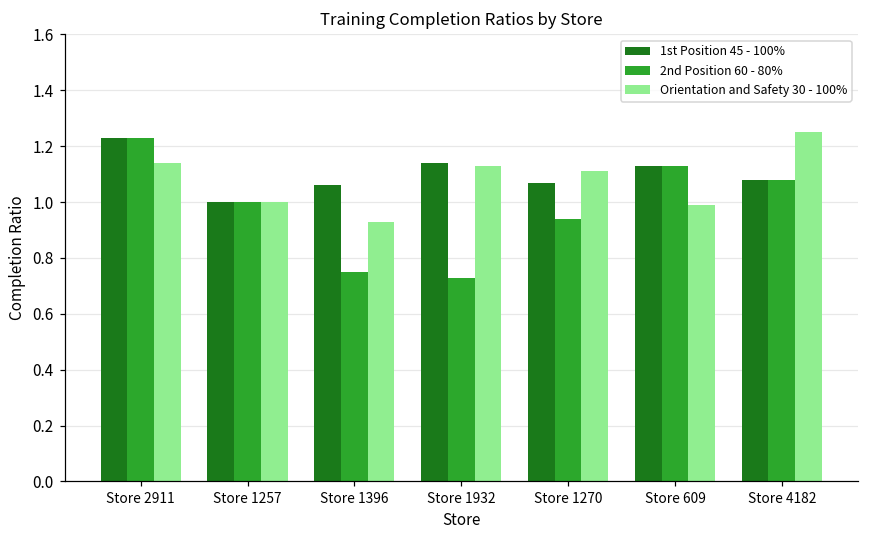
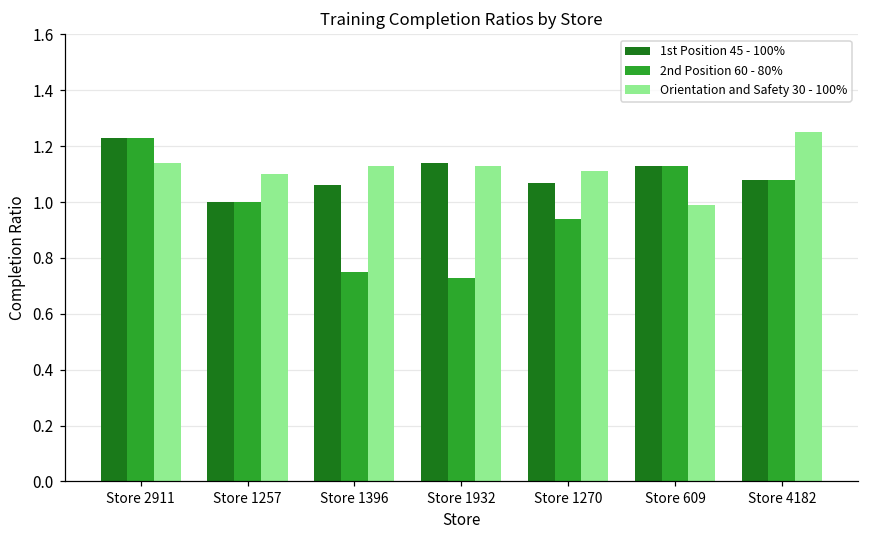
Orientation and Safety 30 - 100%, Store 1257: 1.0 -> 1.1
Orientation and Safety 30 - 100%, Store 1396: 0.93 -> 1.13
